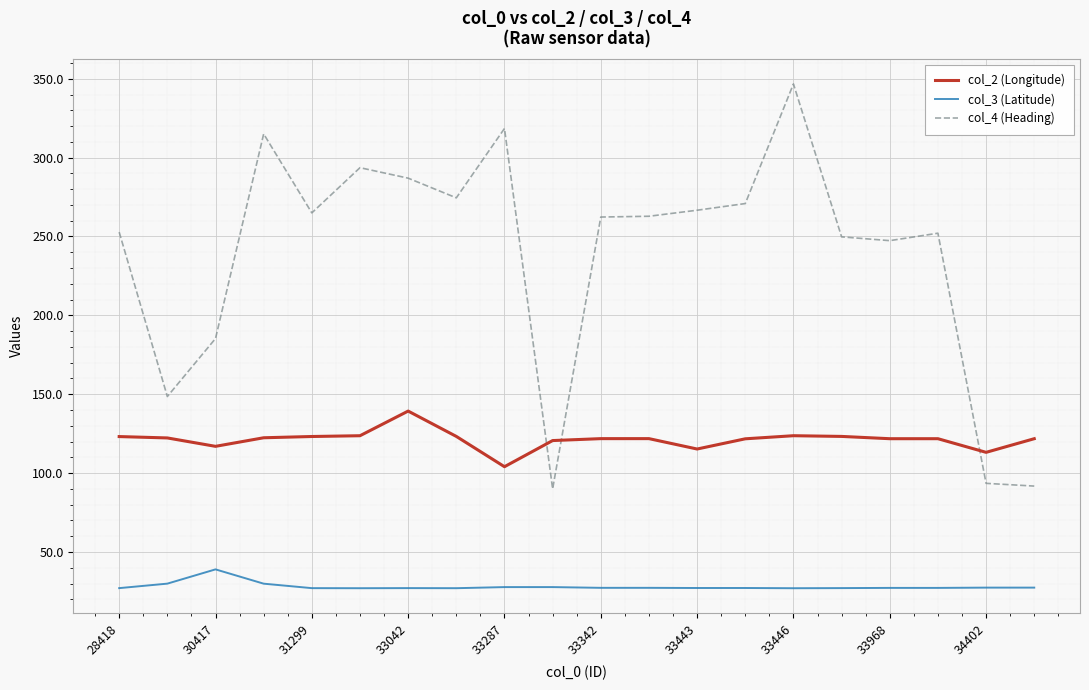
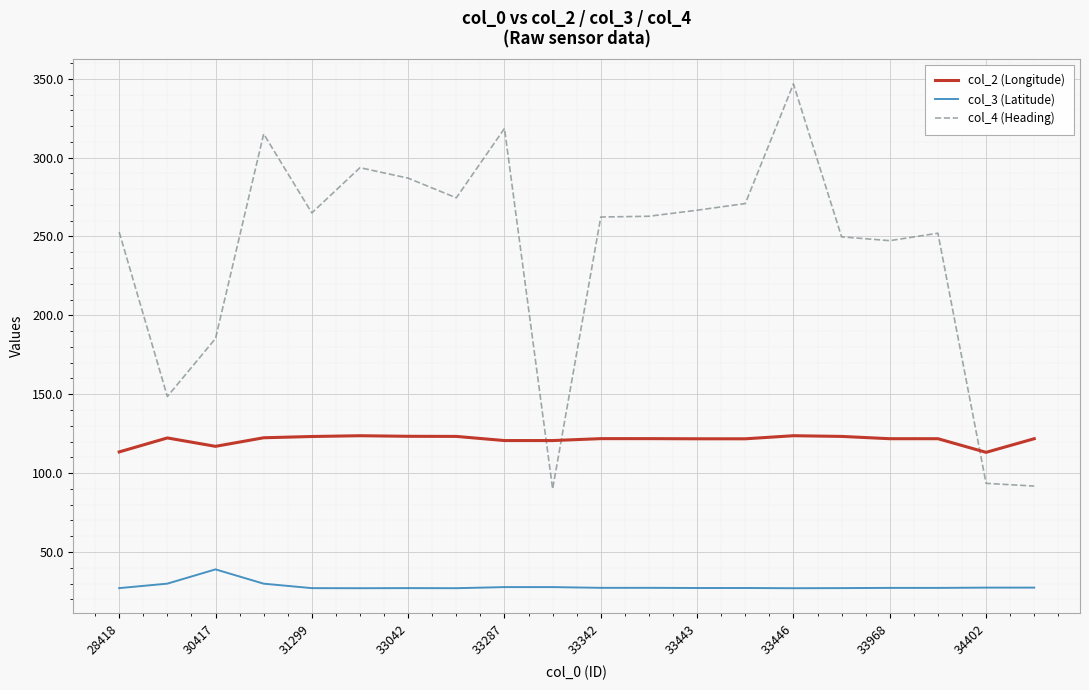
col_2 (Longitude), 28418: 123 -> 113
col_2 (Longitude), 33042: 139 -> 123
col_2 (Longitude), 33287: 104 -> 121
col_2 (Longitude), 33443: 115 -> 122
